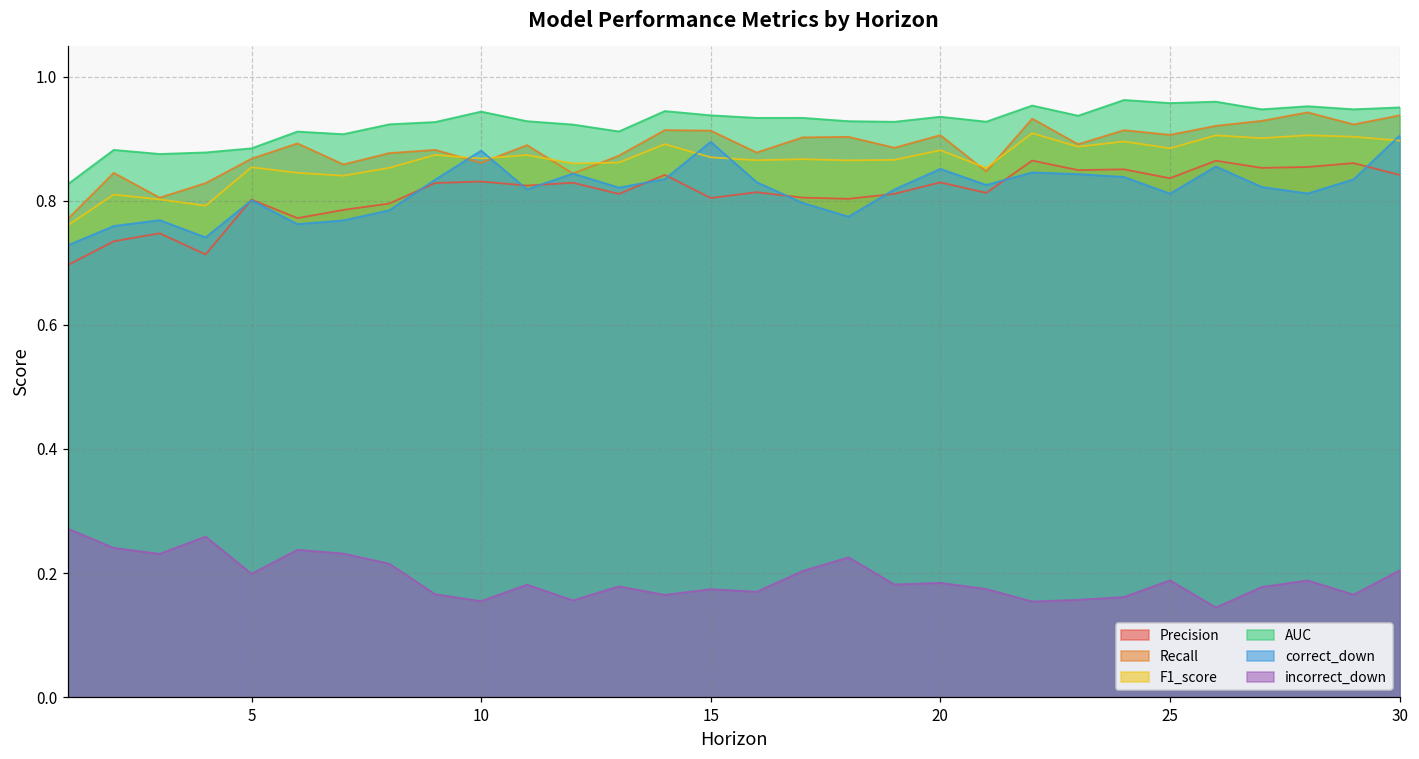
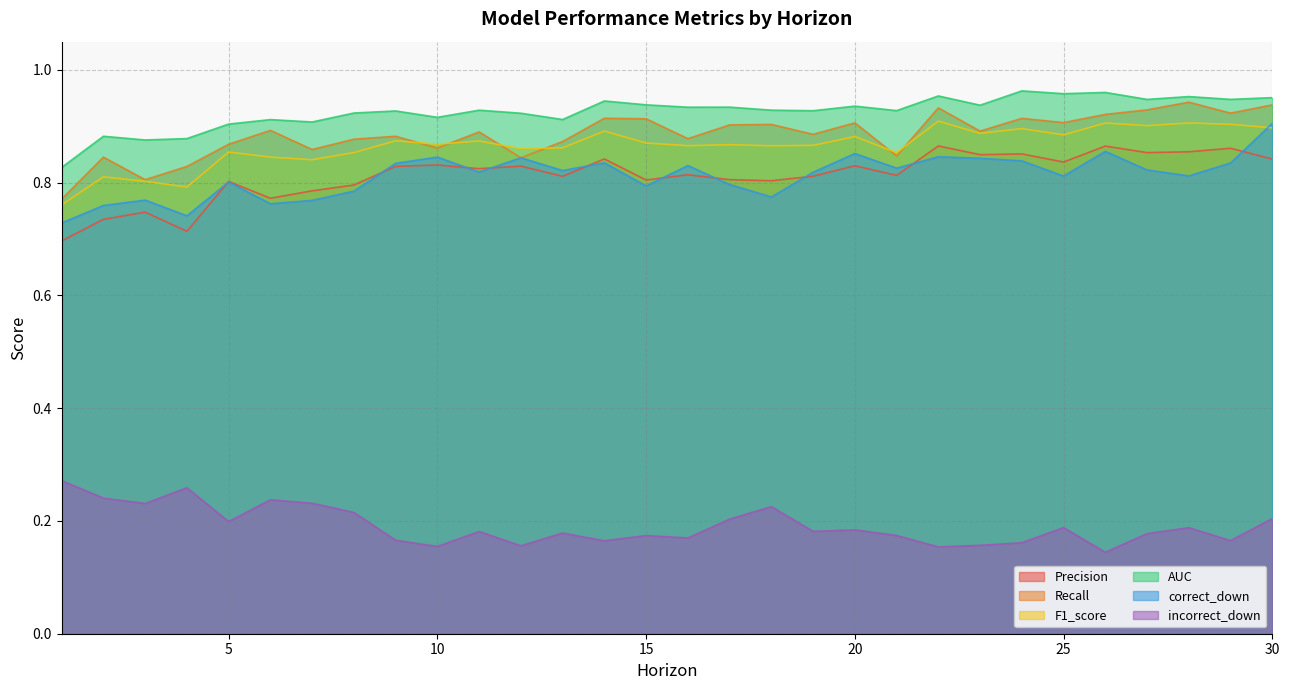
AUC, 5: 0.88 -> 0.90
AUC, 10: 0.94 -> 0.92
correct_down, 10: 0.88 -> 0.85
correct_down, 15: 0.90 -> 0.79
